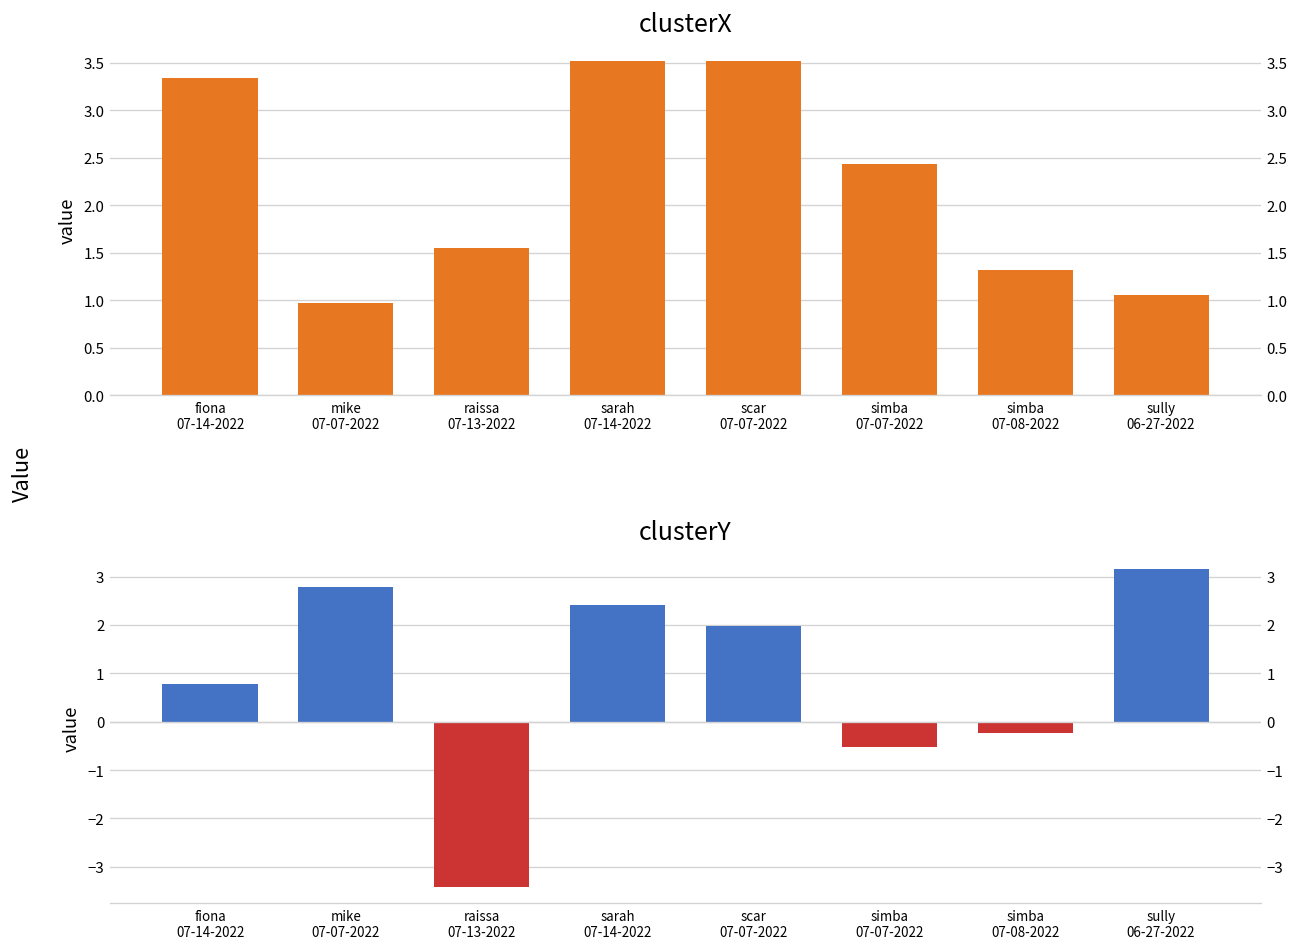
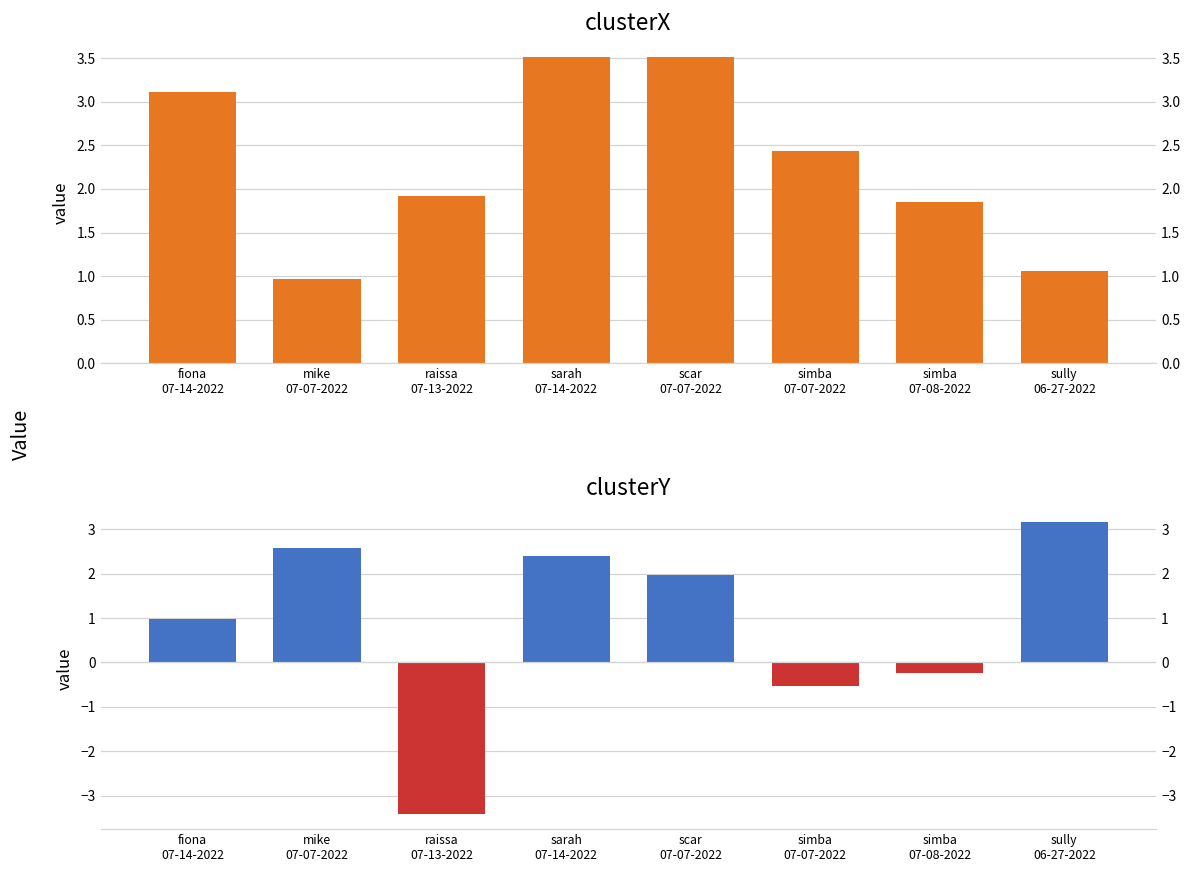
clusterX, fiona 07-14-2022: 3.3 -> 3.1
clusterX, raissa 07-13-2022: 1.5 -> 1.9
clusterX, simba 07-08-2022: 1.3 -> 1.9
clusterY, fiona 07-14-2022: 0.8 -> 1.0
clusterY, mike 07-07-2022: 2.8 -> 2.6
